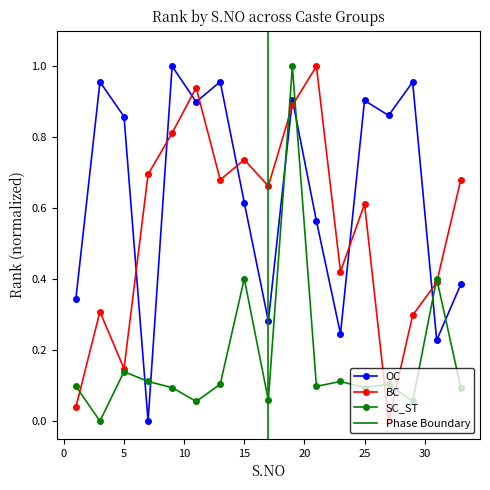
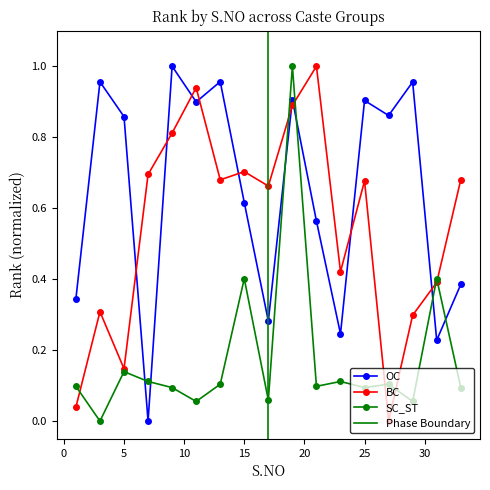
BC, 15: 0.74 -> 0.70
BC, 25: 0.61 -> 0.68
